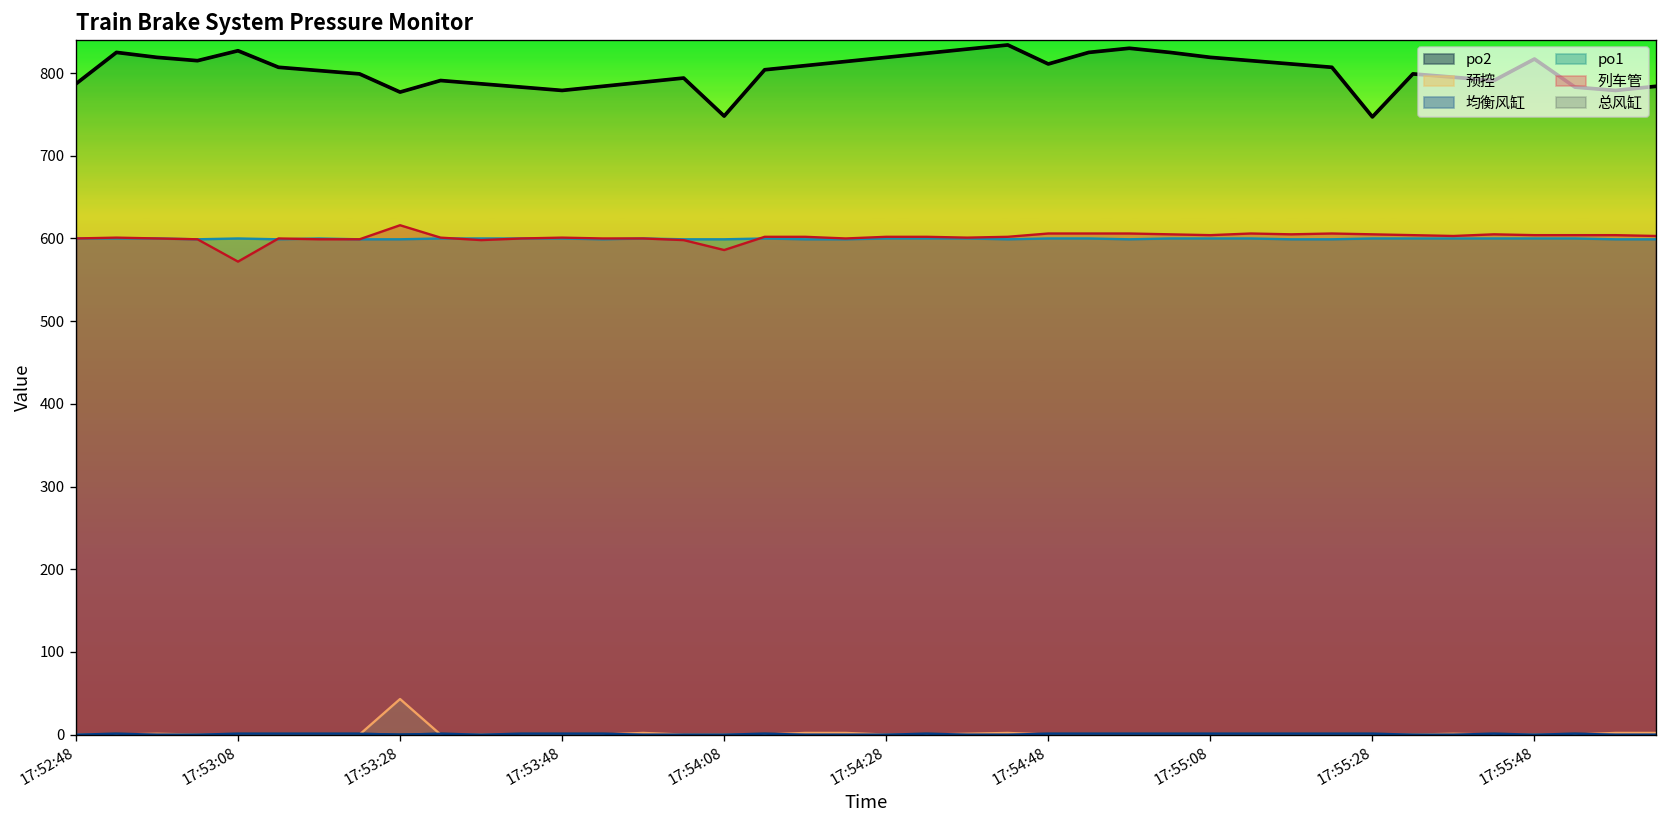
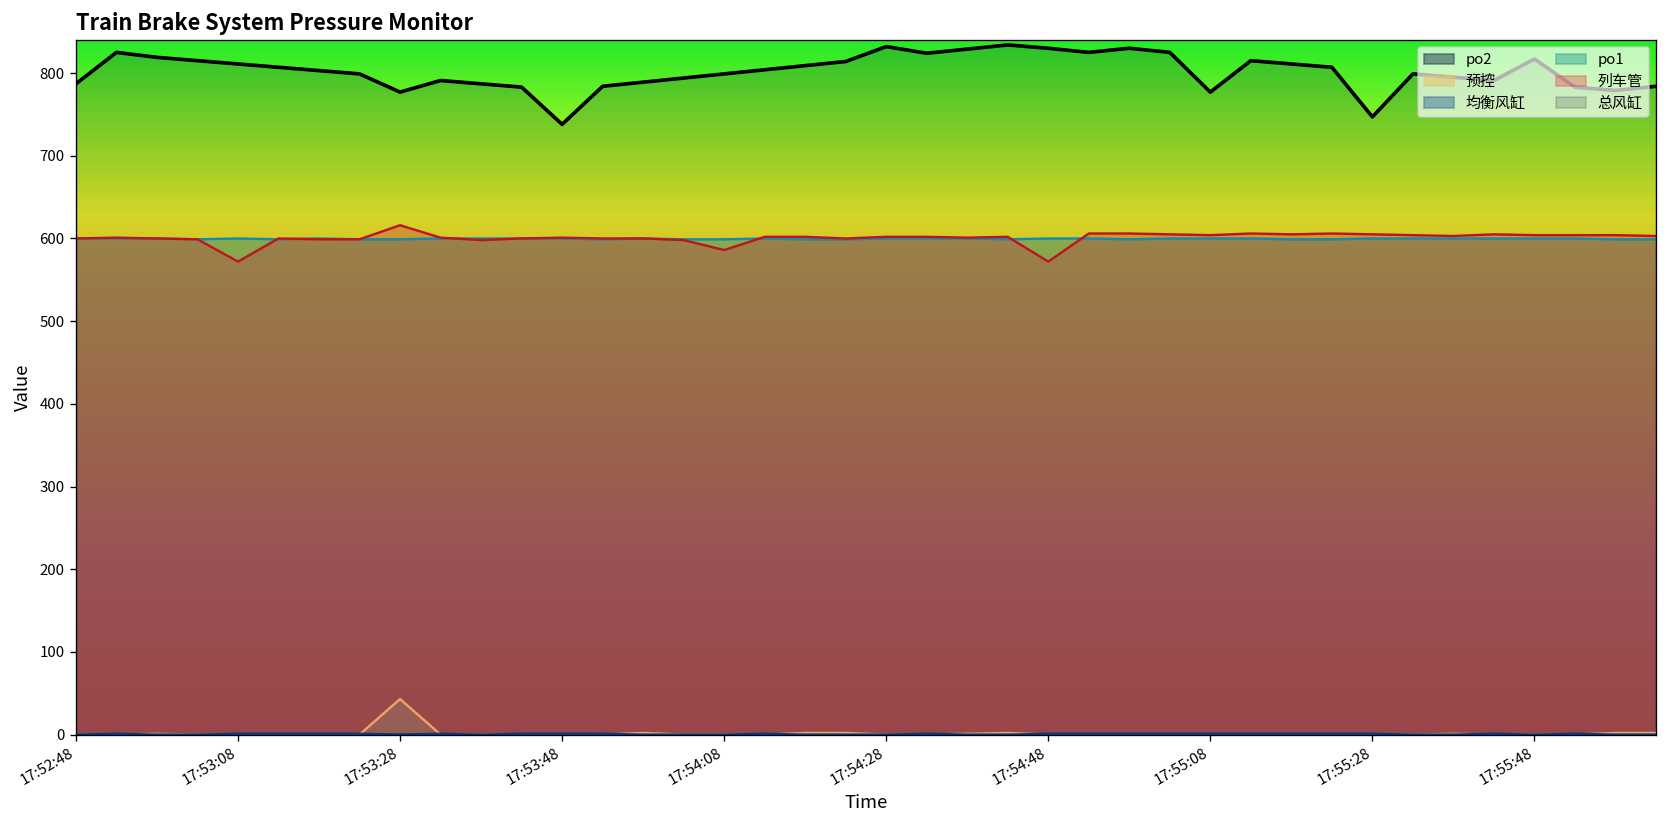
总风缸, 17:53:08: 830 -> 810
总风缸, 17:53:48: 780 -> 740
总风缸, 17:54:08: 750 -> 800
总风缸, 17:54:28: 820 -> 830
列车管, 17:54:48: 610 -> 570
总风缸, 17:54:48: 810 -> 830
总风缸, 17:55:08: 820 -> 780
